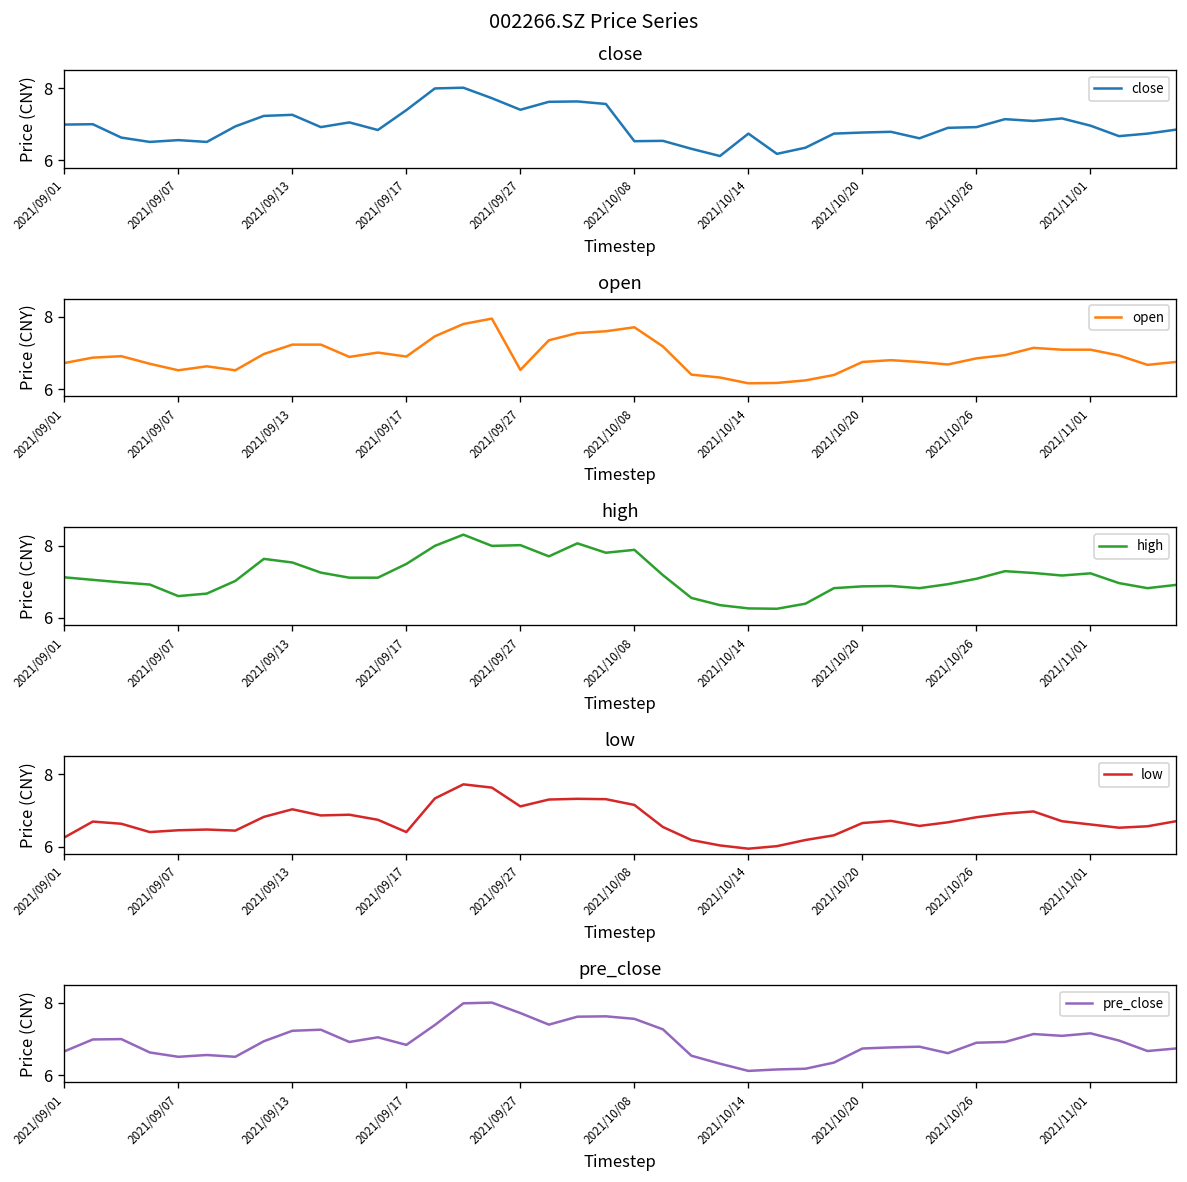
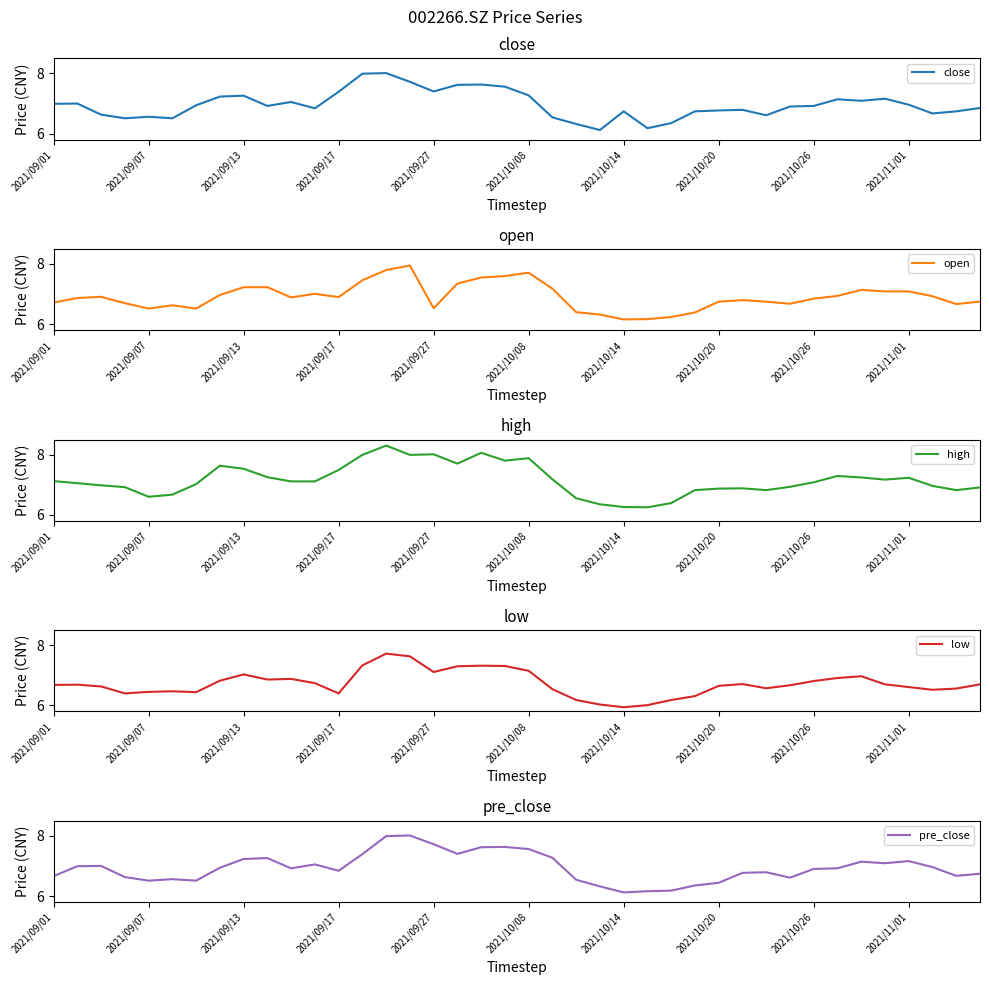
close, 2021/10/08: 6.5 -> 7.3
low, 2021/09/01: 6.3 -> 6.7
pre_close, 2021/10/20: 6.7 -> 6.4
